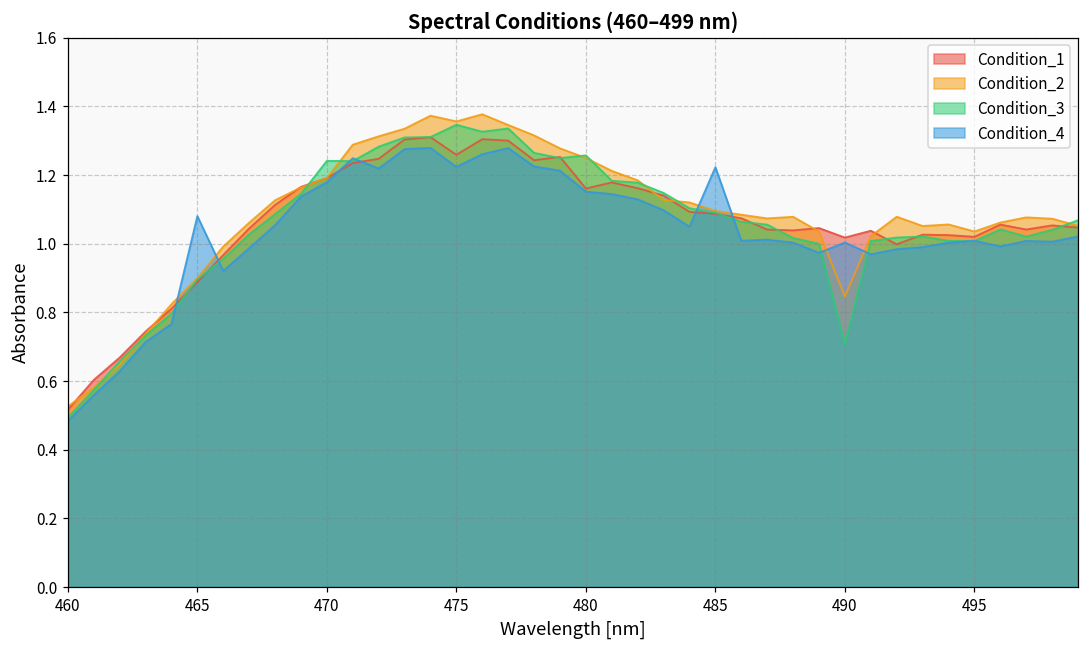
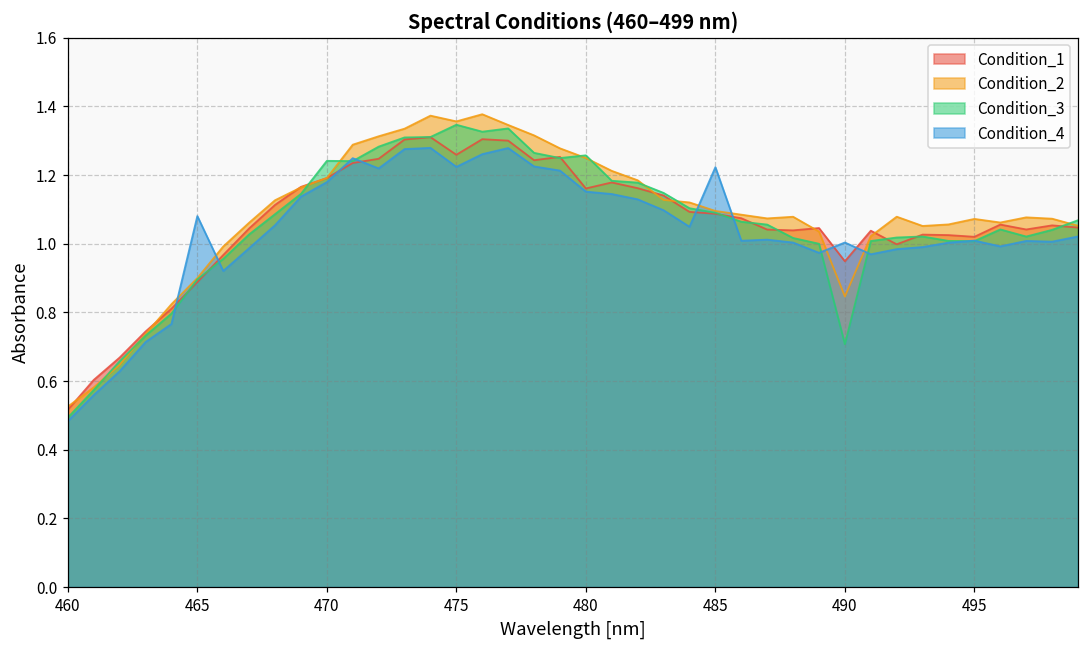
Condition_1, 490: 1.02 -> 0.95
Condition_2, 495: 1.04 -> 1.07
